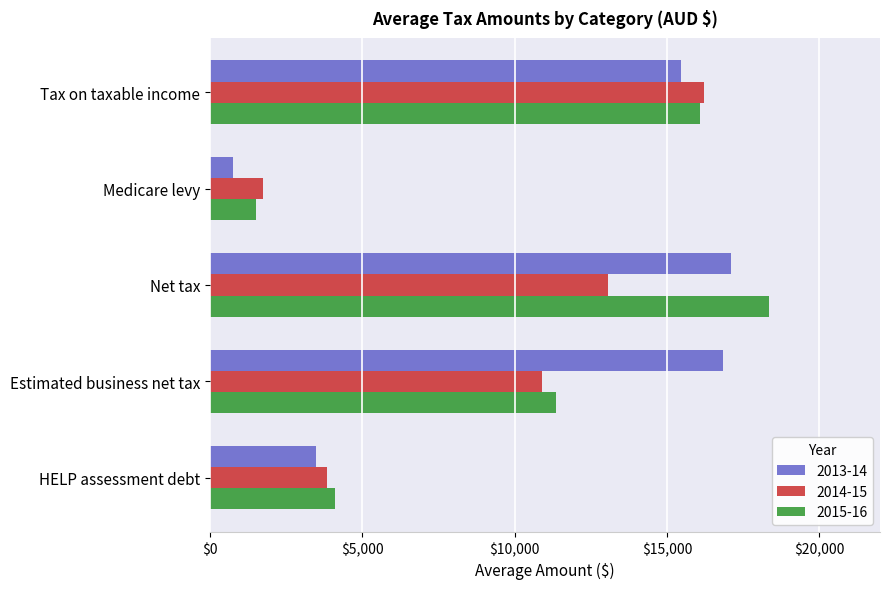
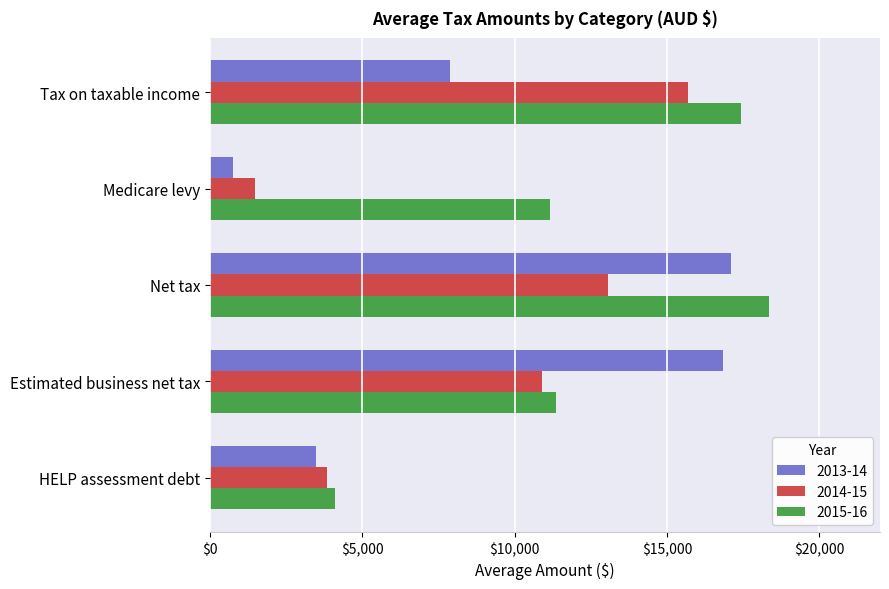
2013-14, Tax on taxable income: $15,500 -> $7,900
2014-15, Tax on taxable income: $16,200 -> $15,700
2015-16, Tax on taxable income: $16,100 -> $17,400
2014-15, Medicare levy: $1,700 -> $1,500
2015-16, Medicare levy: $1,500 -> $11,200
